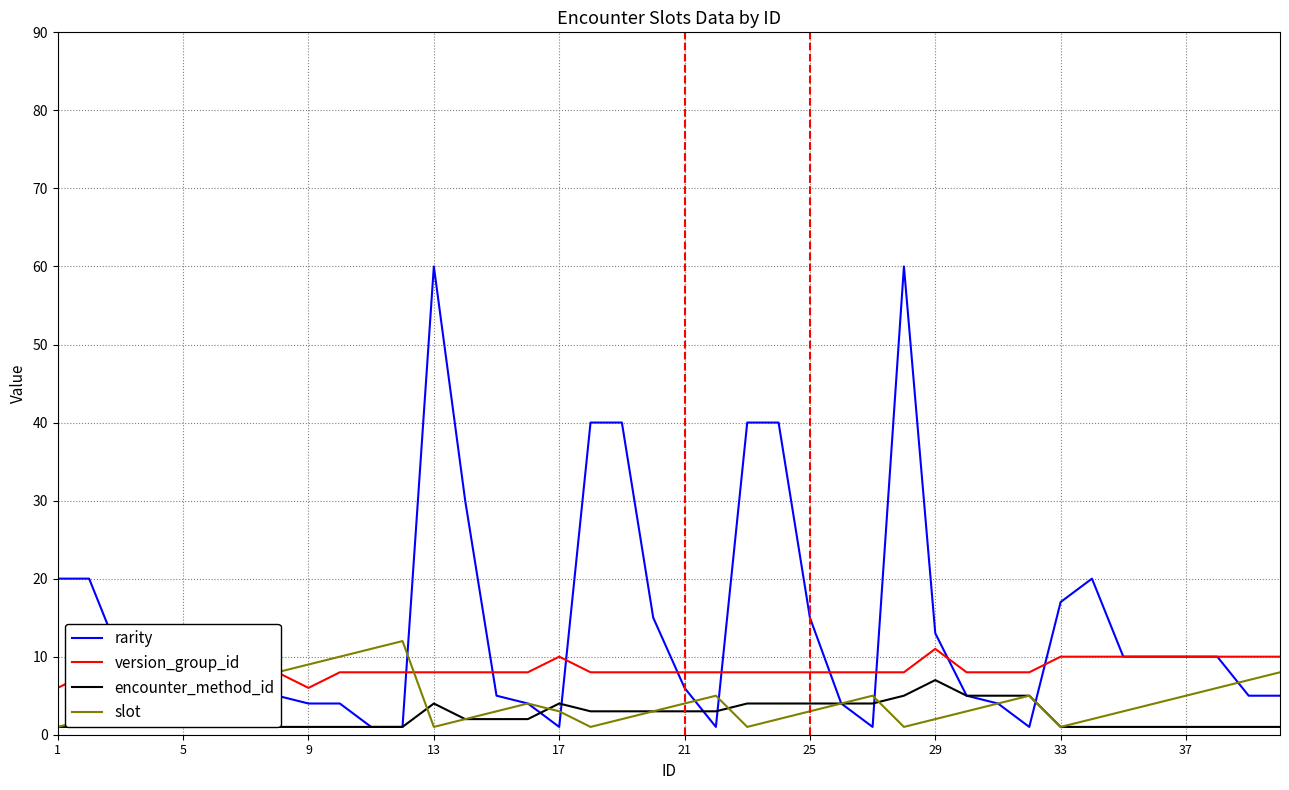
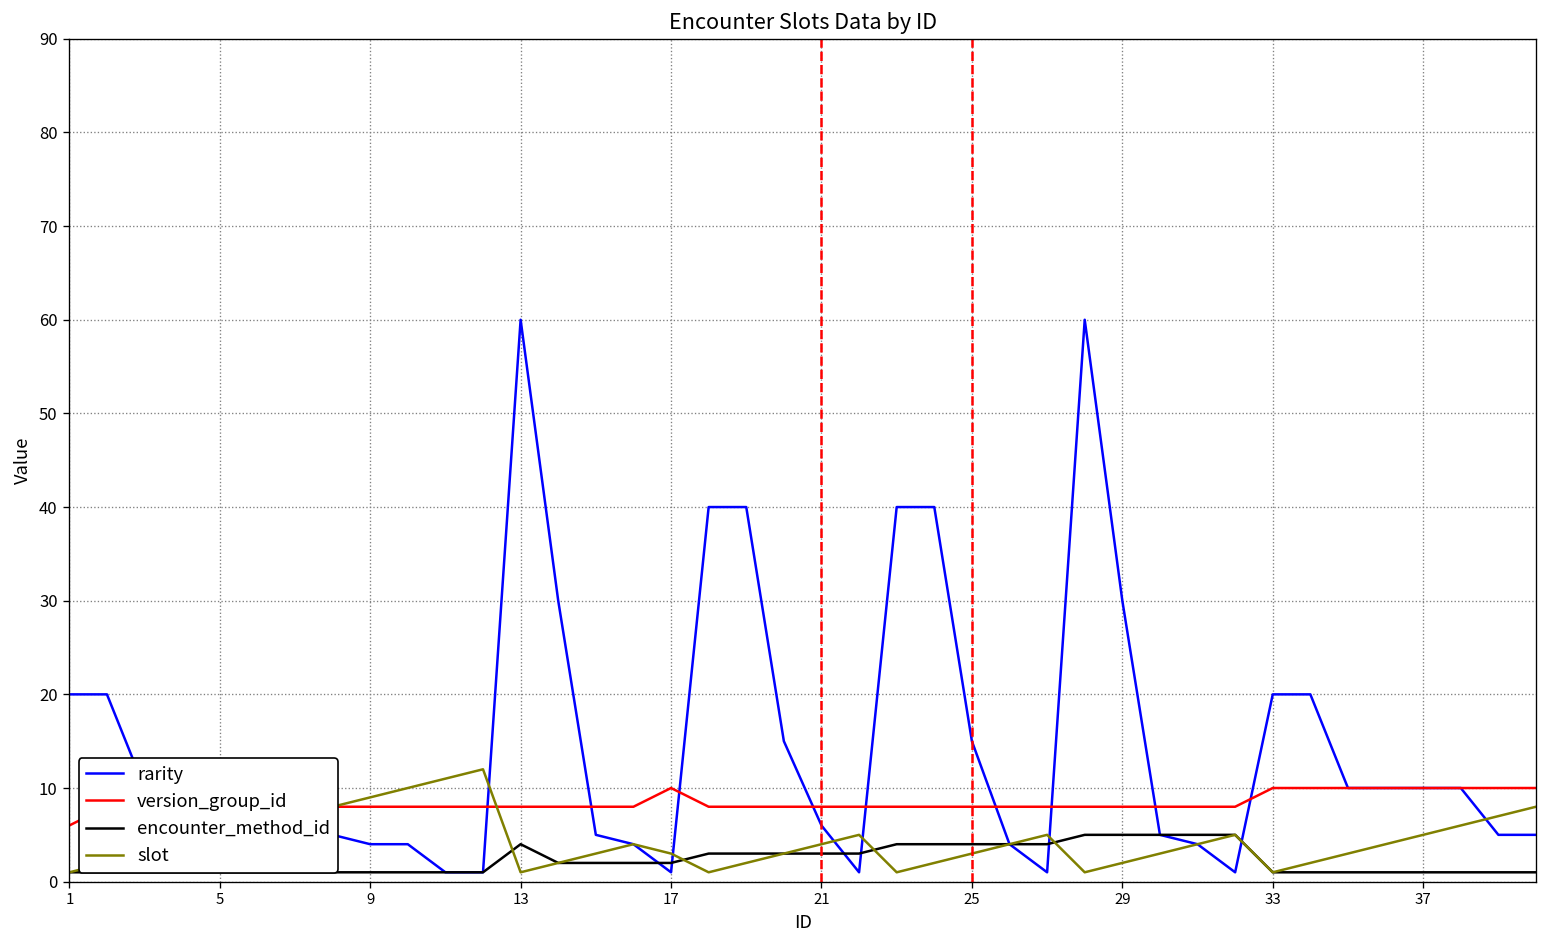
version_group_id, 9: 6 -> 8
encounter_method_id, 17: 4 -> 2
rarity, 29: 13 -> 30
version_group_id, 29: 11 -> 8
encounter_method_id, 29: 7 -> 5
rarity, 33: 17 -> 20
